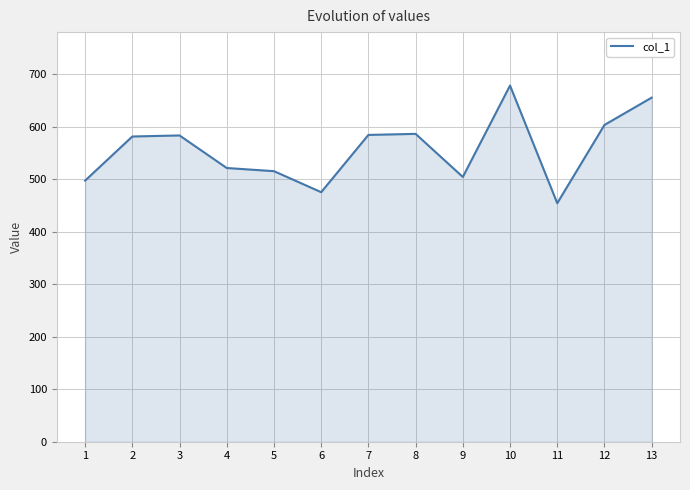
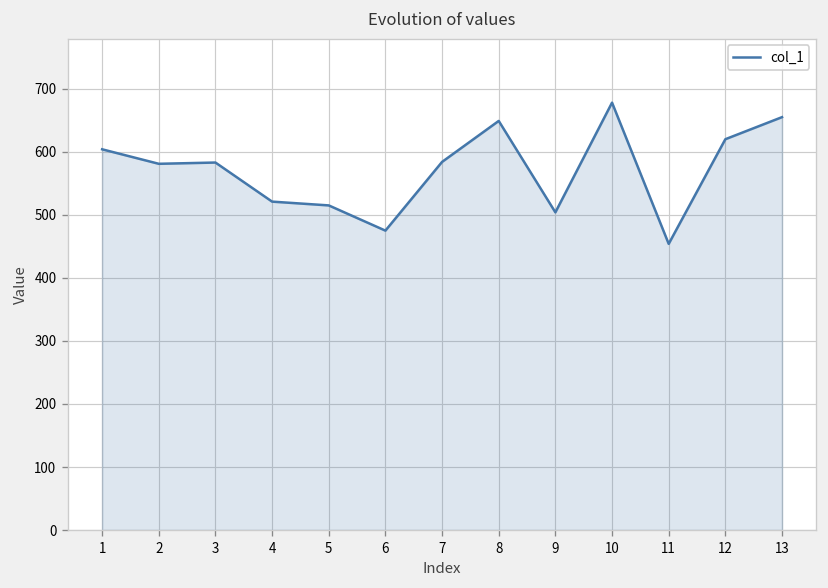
1: 500 -> 600
8: 590 -> 650
12: 600 -> 620
